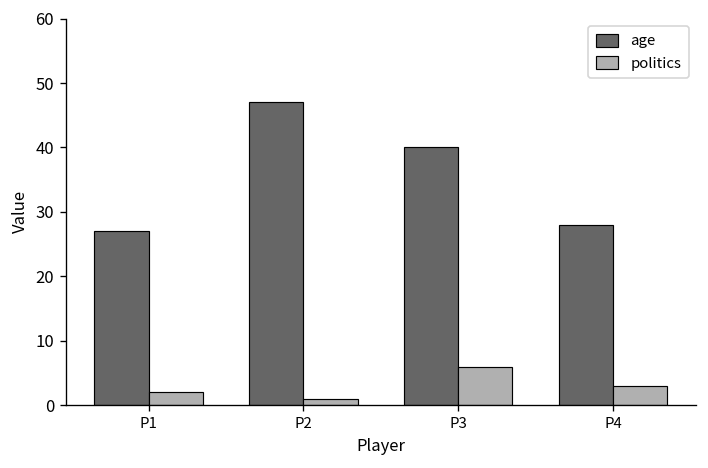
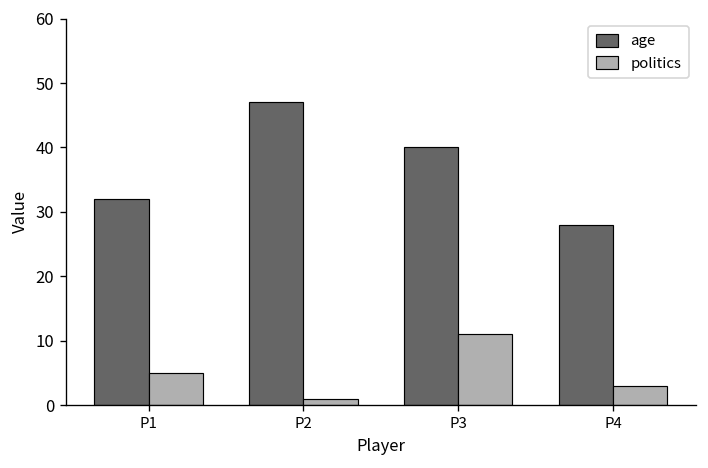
age, P1: 27 -> 32
politics, P1: 2 -> 5
politics, P3: 6 -> 11
